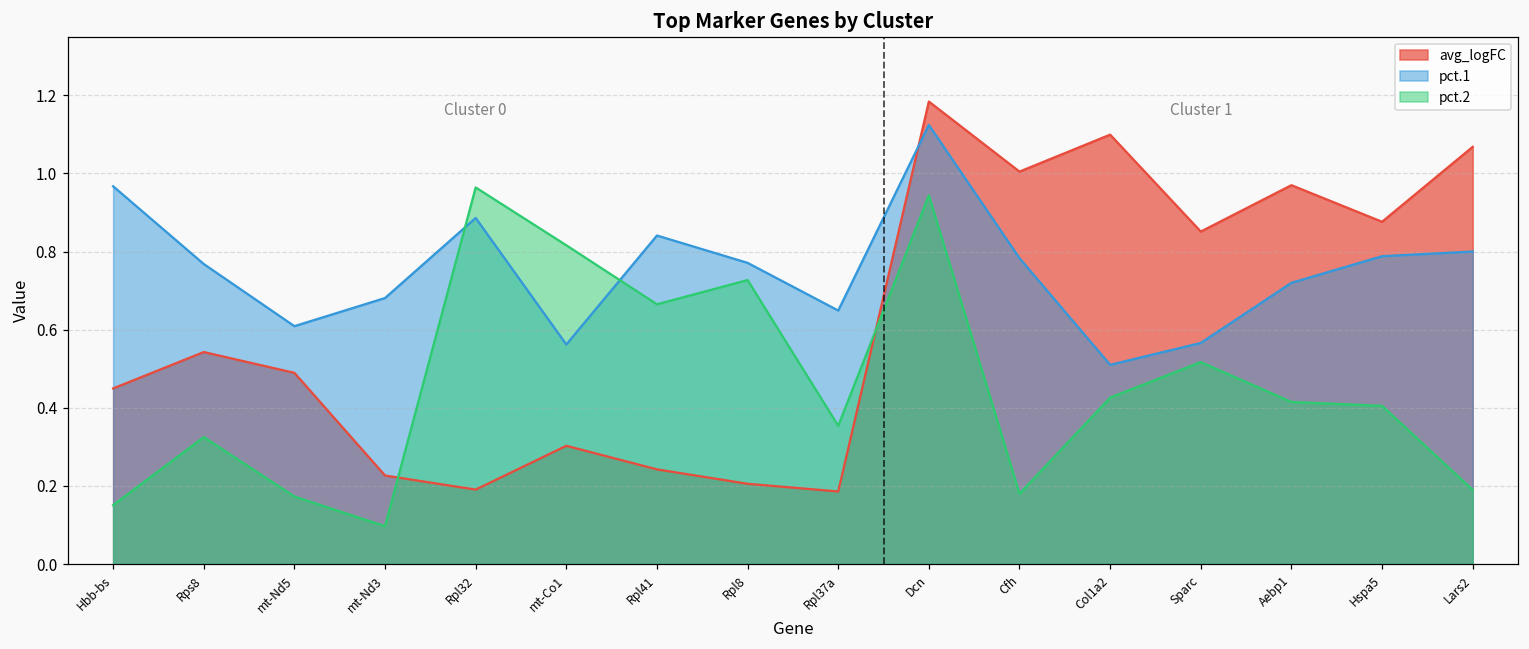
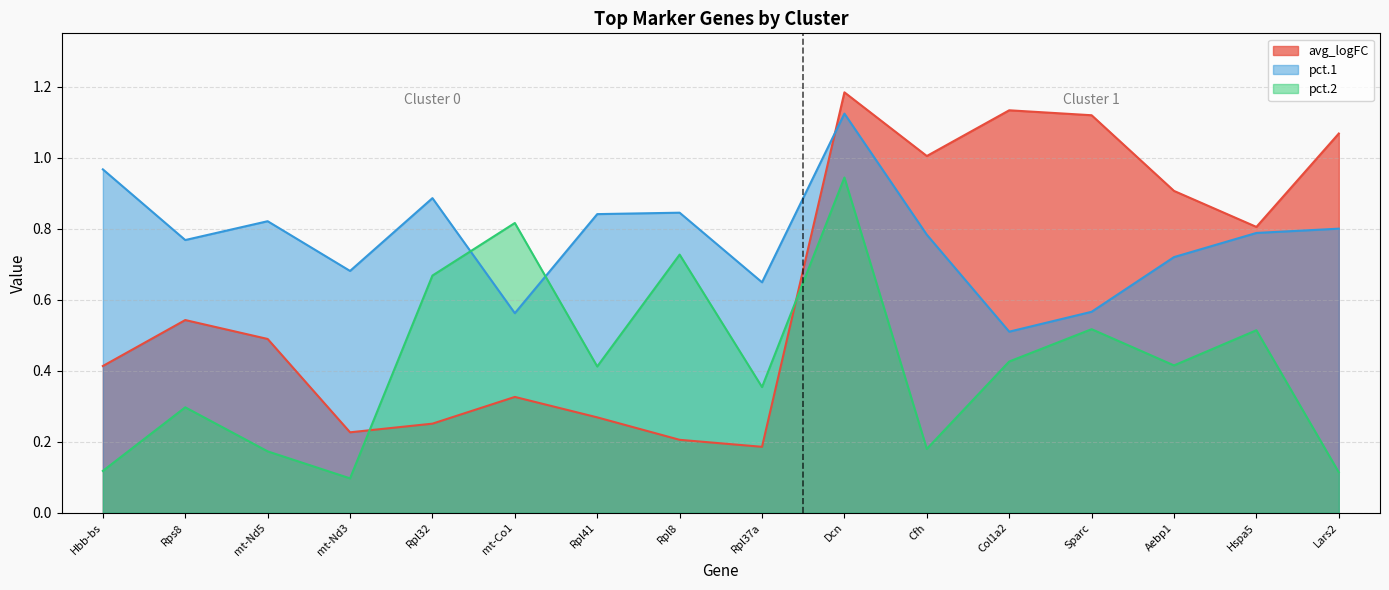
avg_logFC, Hbb-bs: 0.45 -> 0.41
pct.2, Hbb-bs: 0.15 -> 0.12
pct.2, Rps8: 0.33 -> 0.30
pct.1, mt-Nd5: 0.61 -> 0.82
avg_logFC, Rpl32: 0.19 -> 0.25
pct.2, Rpl32: 0.96 -> 0.67
avg_logFC, mt-Co1: 0.30 -> 0.33
avg_logFC, Rpl41: 0.24 -> 0.27
pct.2, Rpl41: 0.67 -> 0.41
pct.1, Rpl8: 0.77 -> 0.85
avg_logFC, Col1a2: 1.10 -> 1.13
avg_logFC, Sparc: 0.85 -> 1.12
avg_logFC, Aebp1: 0.97 -> 0.91
avg_logFC, Hspa5: 0.88 -> 0.80
pct.2, Hspa5: 0.41 -> 0.51
pct.2, Lars2: 0.19 -> 0.11
